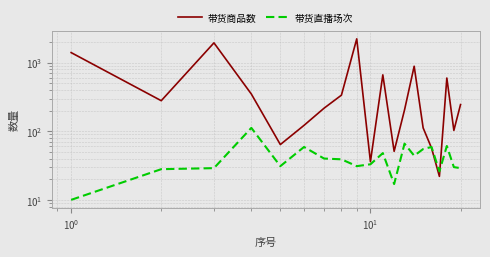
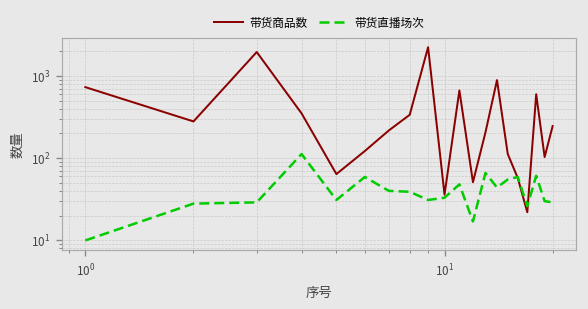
带货商品数, 10^0: 1400 -> 700
